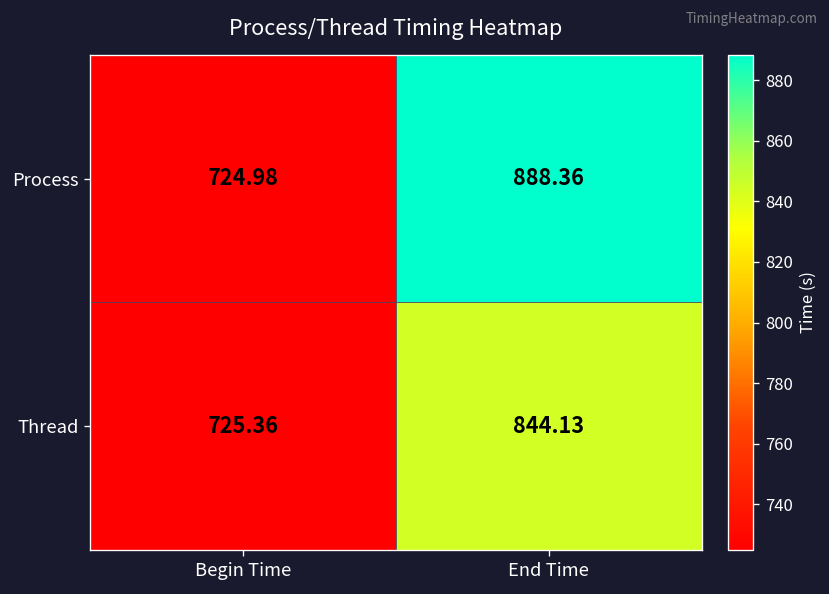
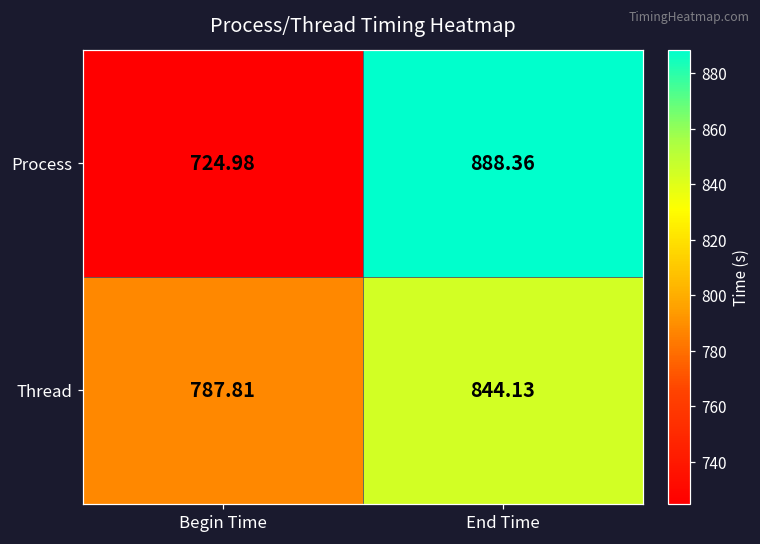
Thread, Begin Time: 725.36 -> 787.81
